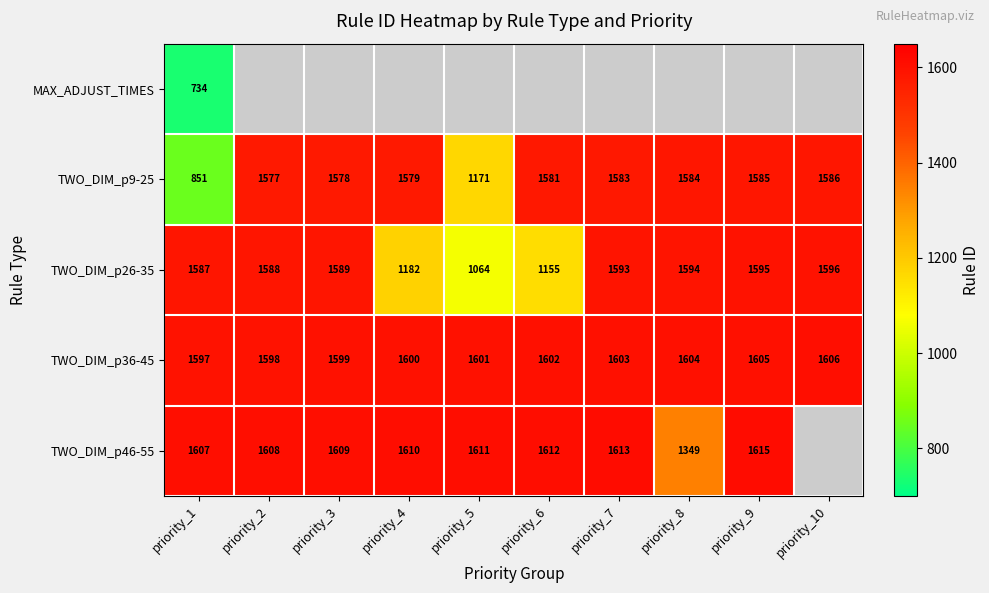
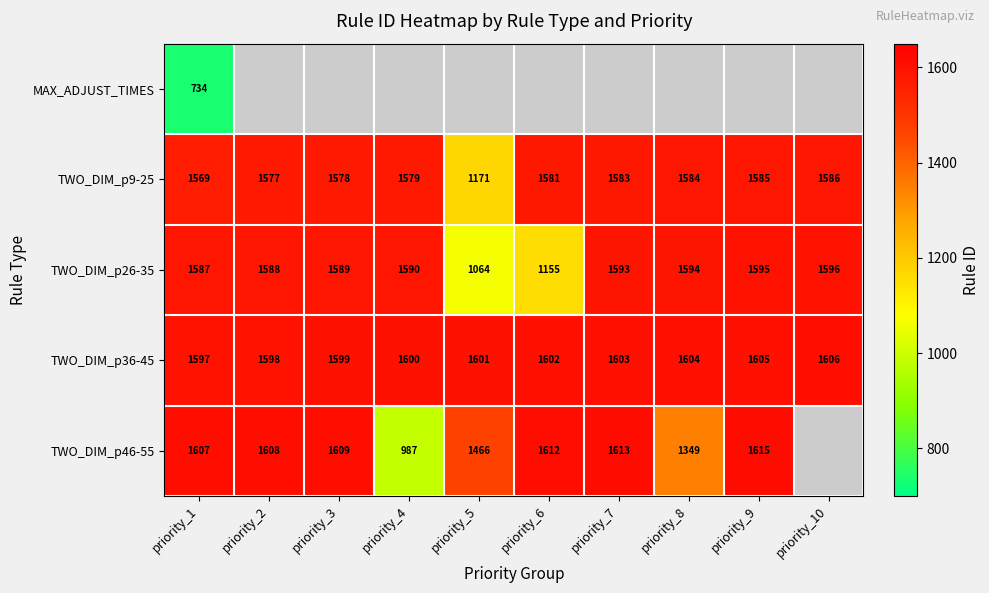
TWO_DIM_p9-25, priority_1: 851 -> 1569
TWO_DIM_p26-35, priority_4: 1182 -> 1590
TWO_DIM_p46-55, priority_4: 1610 -> 987
TWO_DIM_p46-55, priority_5: 1611 -> 1466
